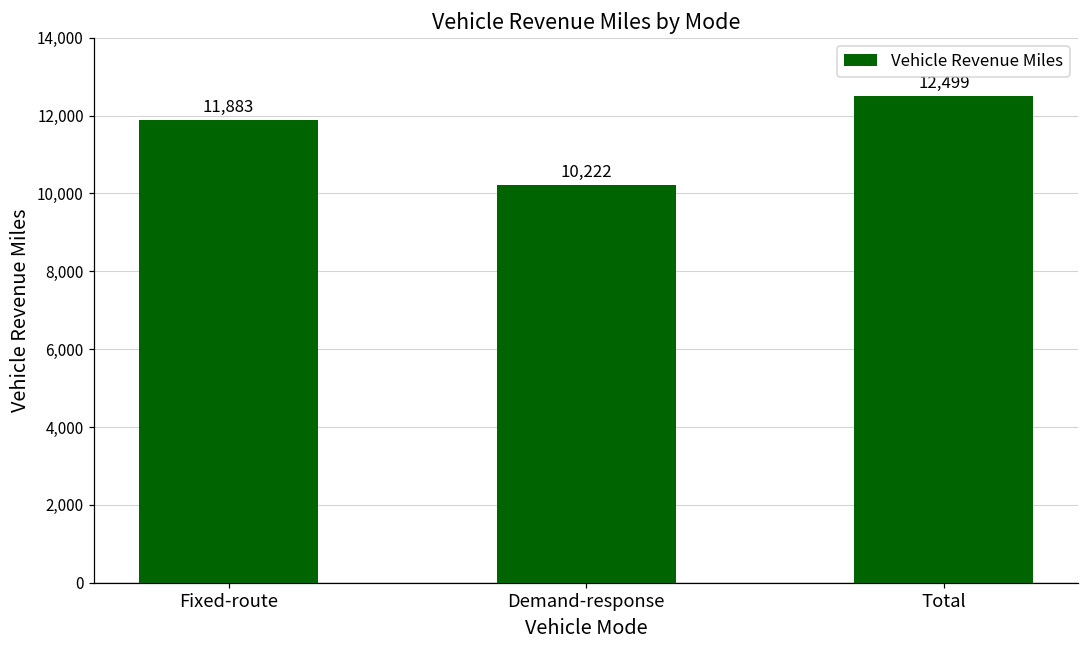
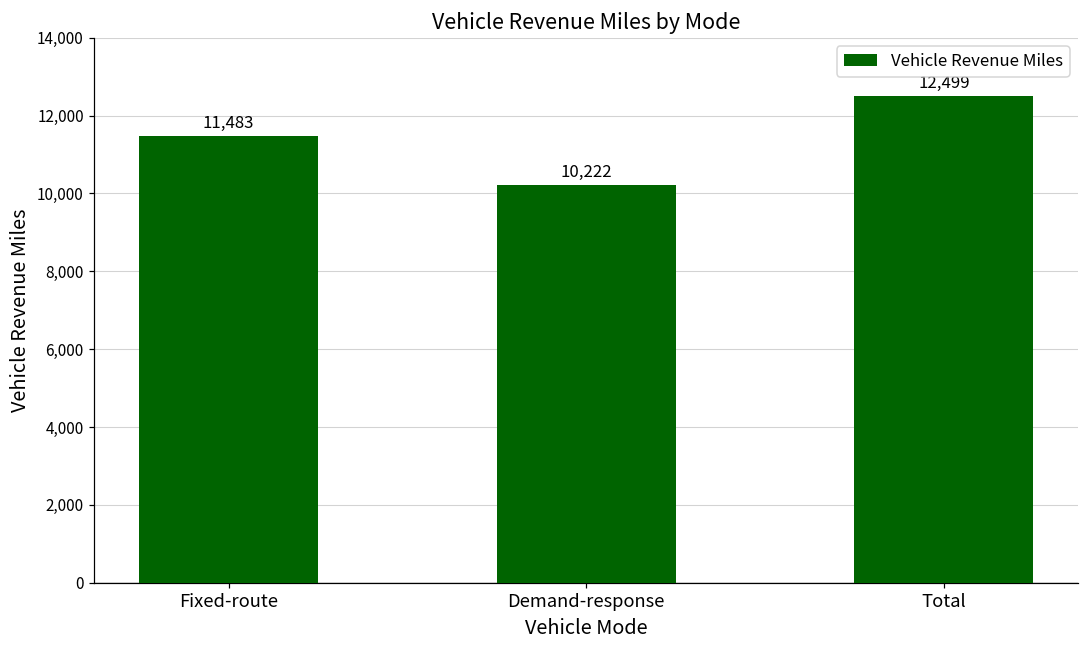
Fixed-route: 11,883 -> 11,483
